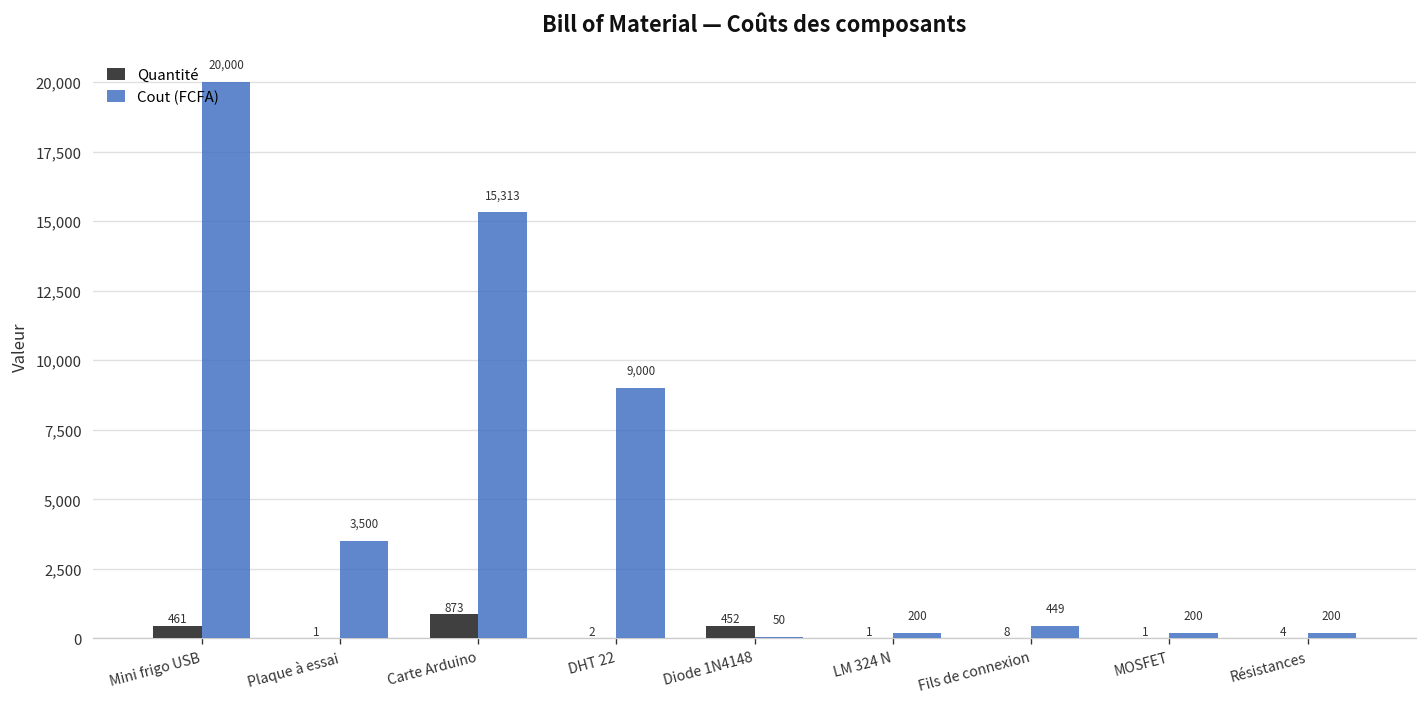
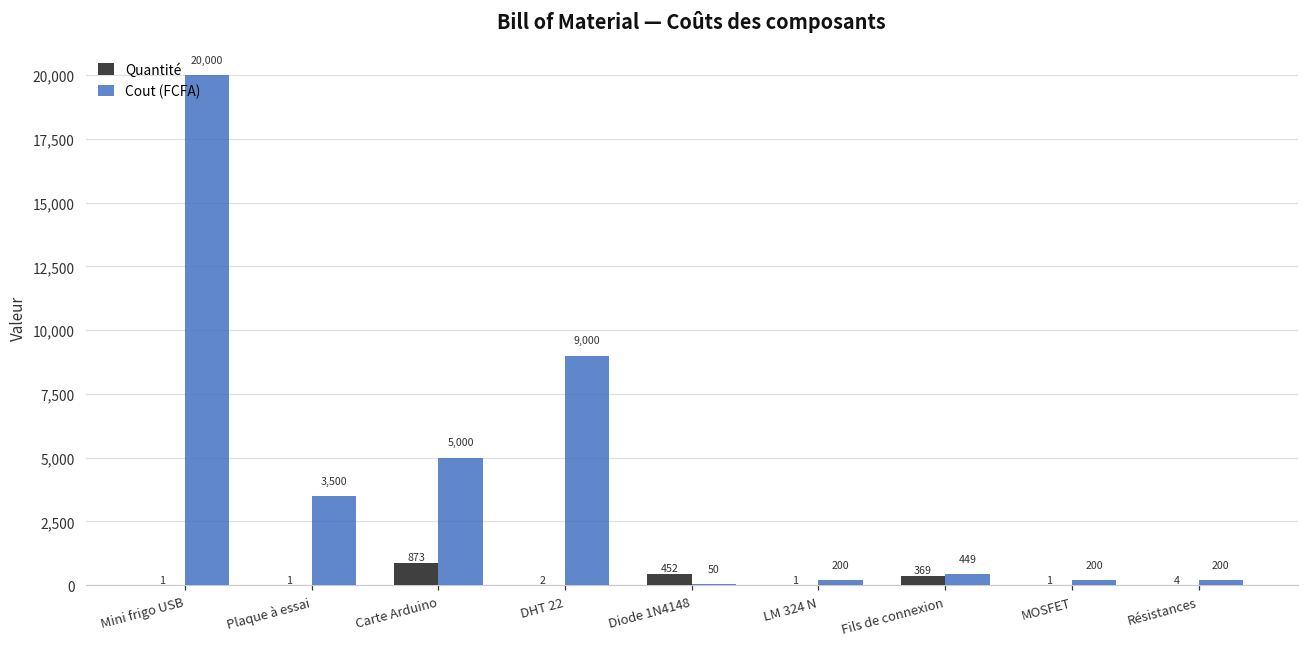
Quantité, Mini frigo USB: 461 -> 1
Cout (FCFA), Carte Arduino: 15,313 -> 5,000
Quantité, Fils de connexion: 8 -> 369
